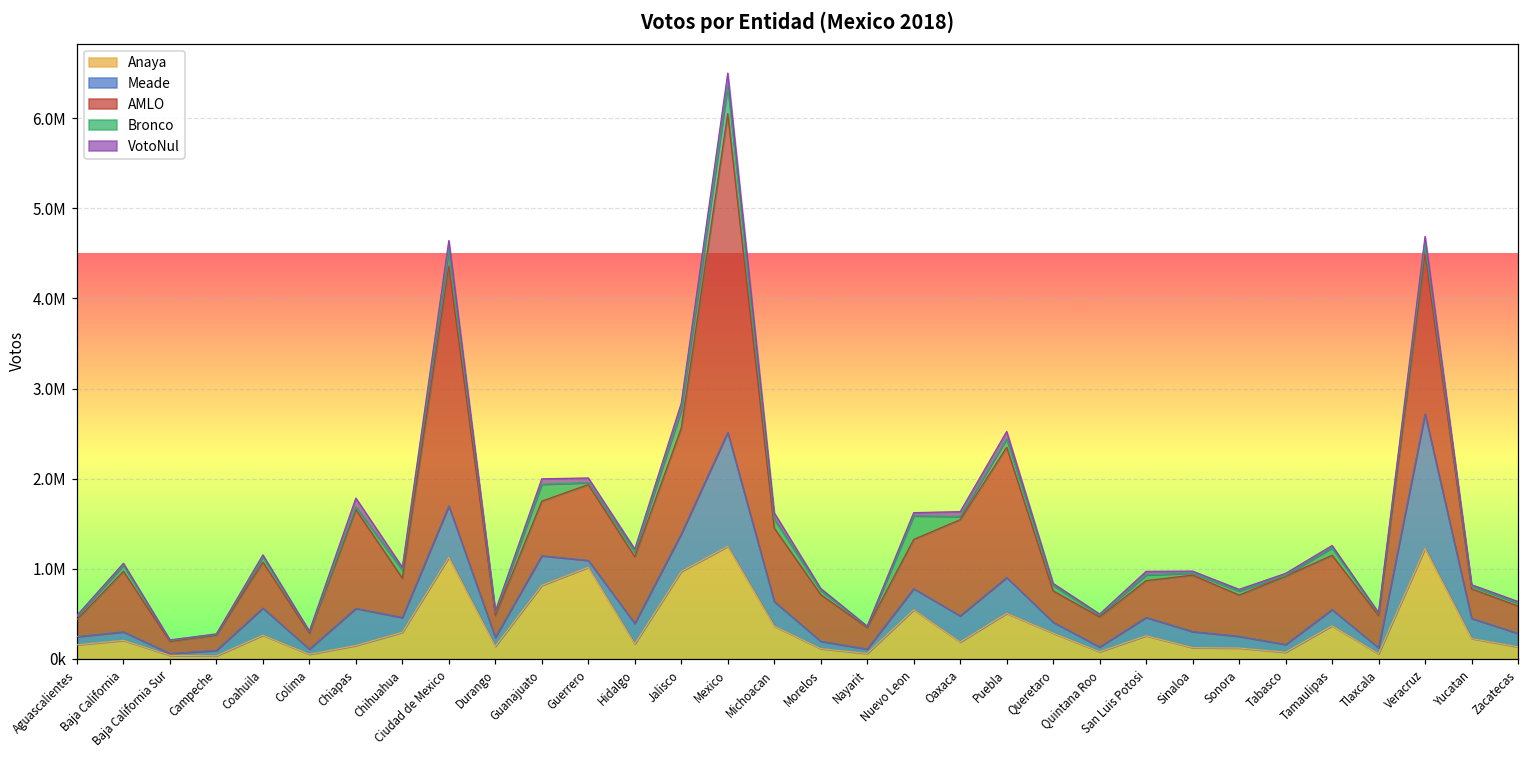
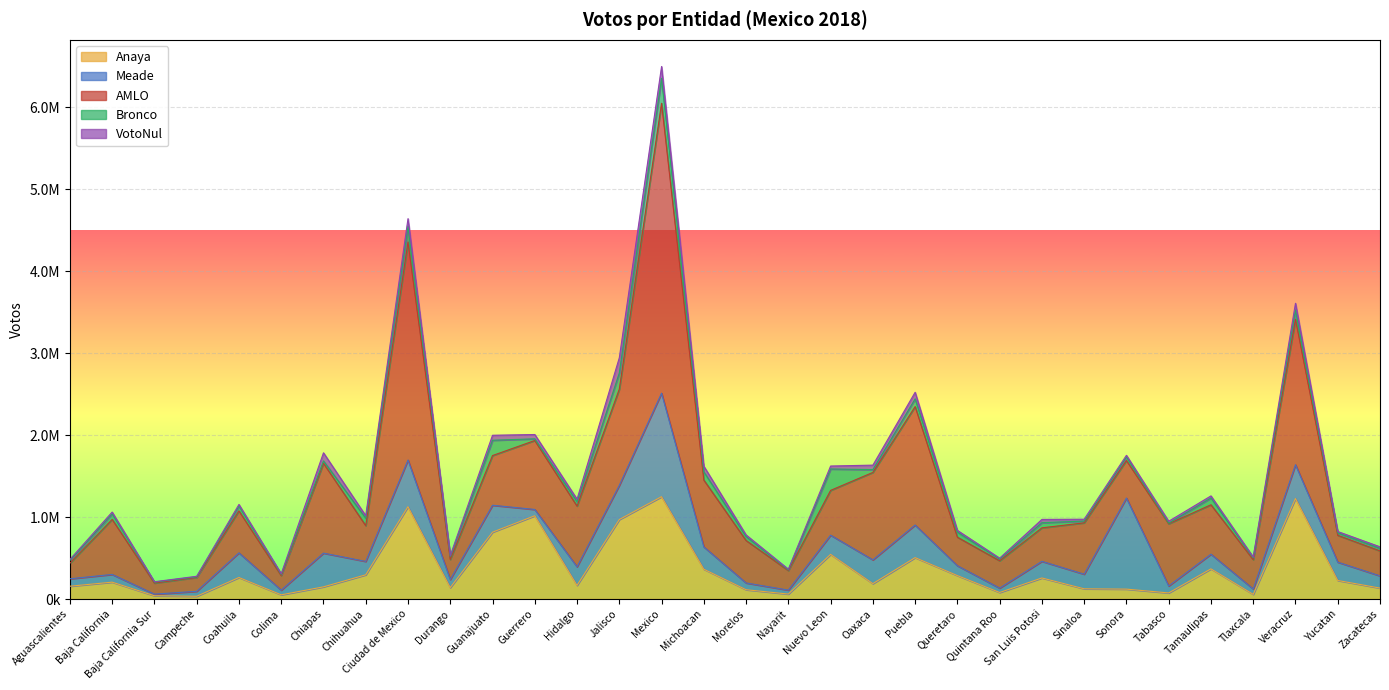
VotoNul, Jalisco: 100000 -> 200000
Meade, Sonora: 100000 -> 1100000
Meade, Veracruz: 1500000 -> 400000
